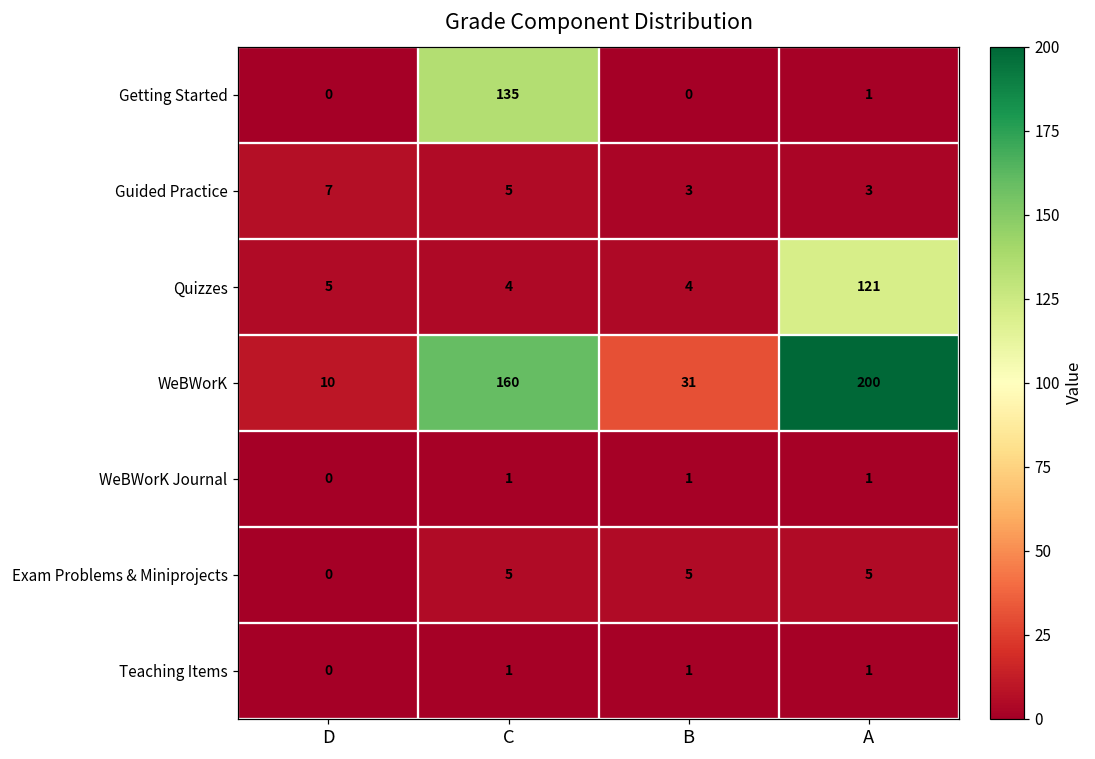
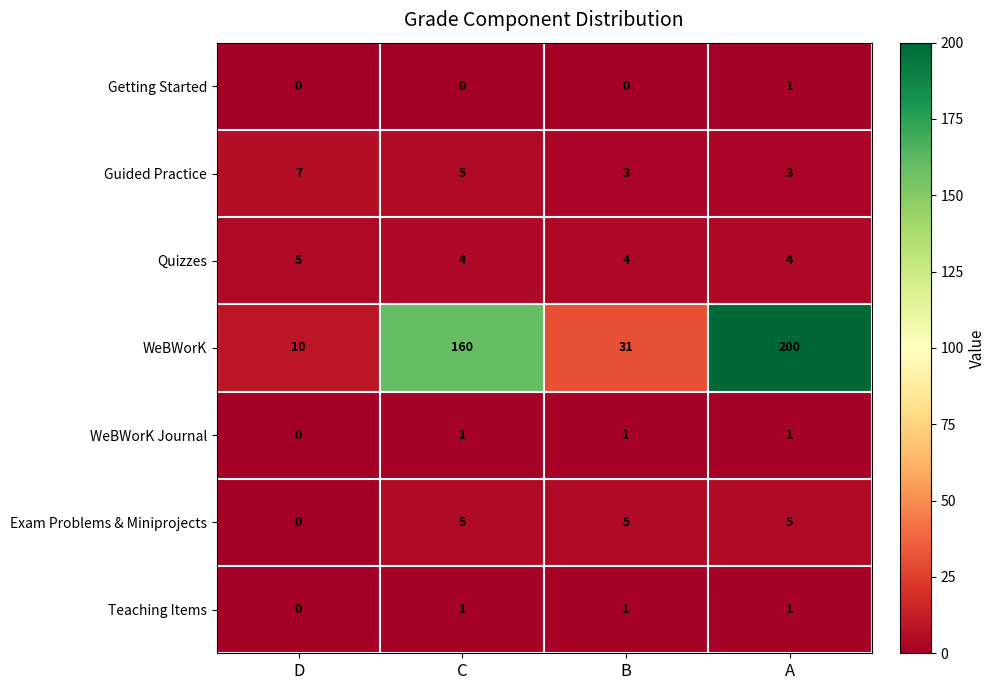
Getting Started, C: 135 -> 0
Quizzes, A: 121 -> 4
